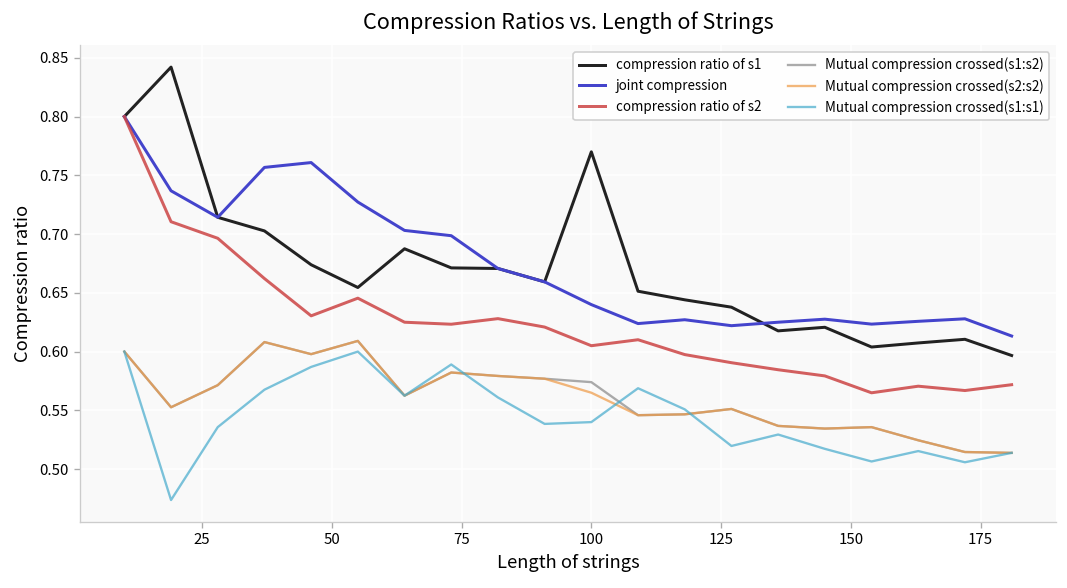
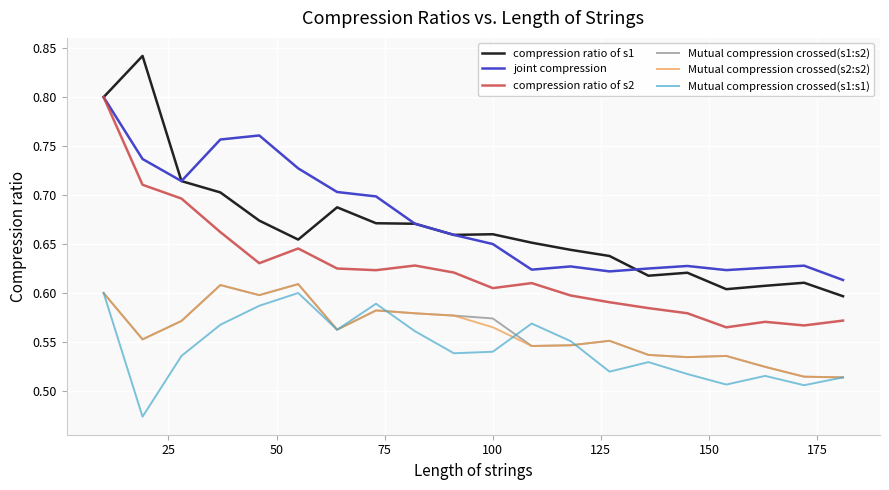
compression ratio of s1, 100: 0.77 -> 0.66
joint compression, 100: 0.64 -> 0.65
